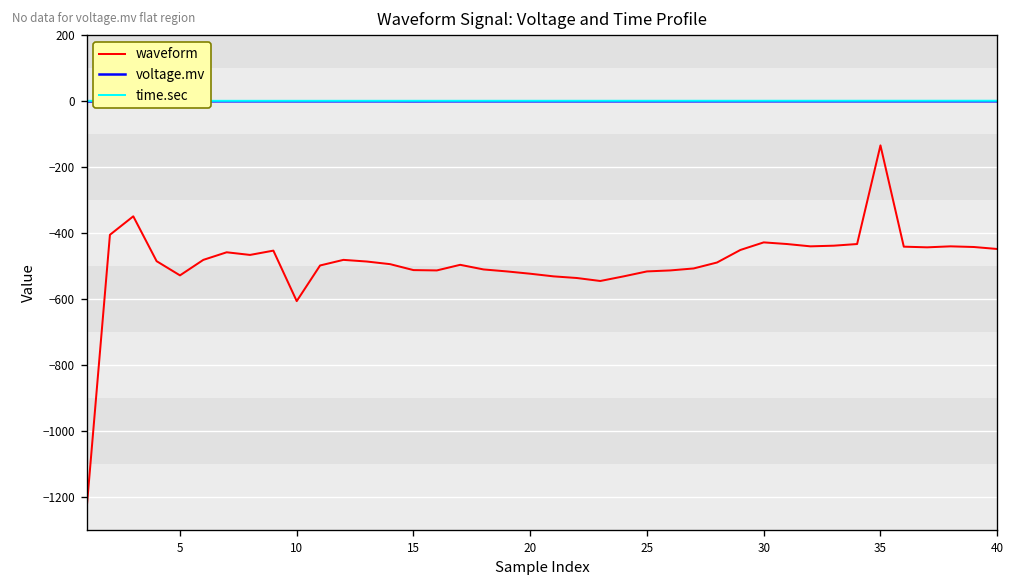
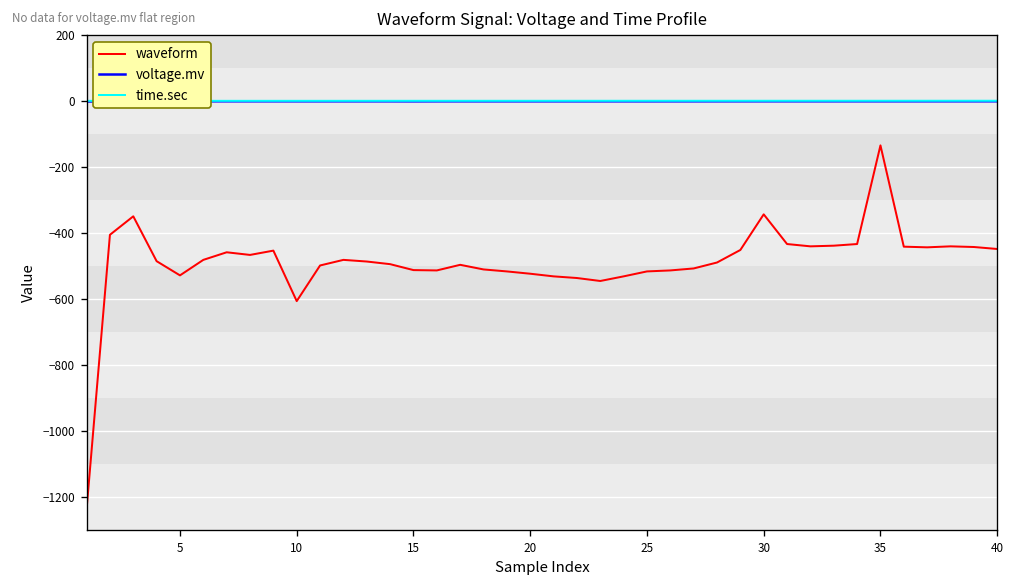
waveform, 30: -430 -> -340
